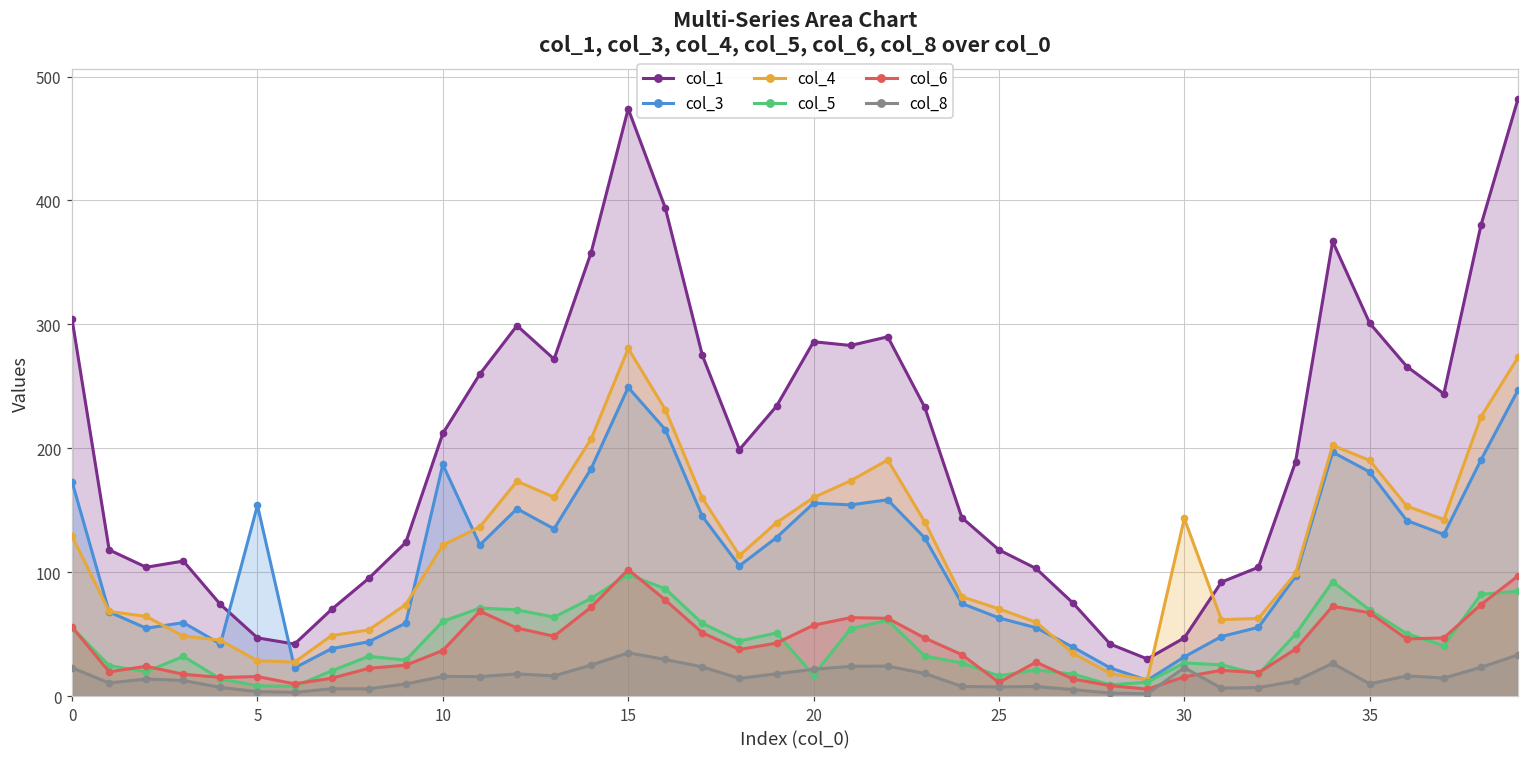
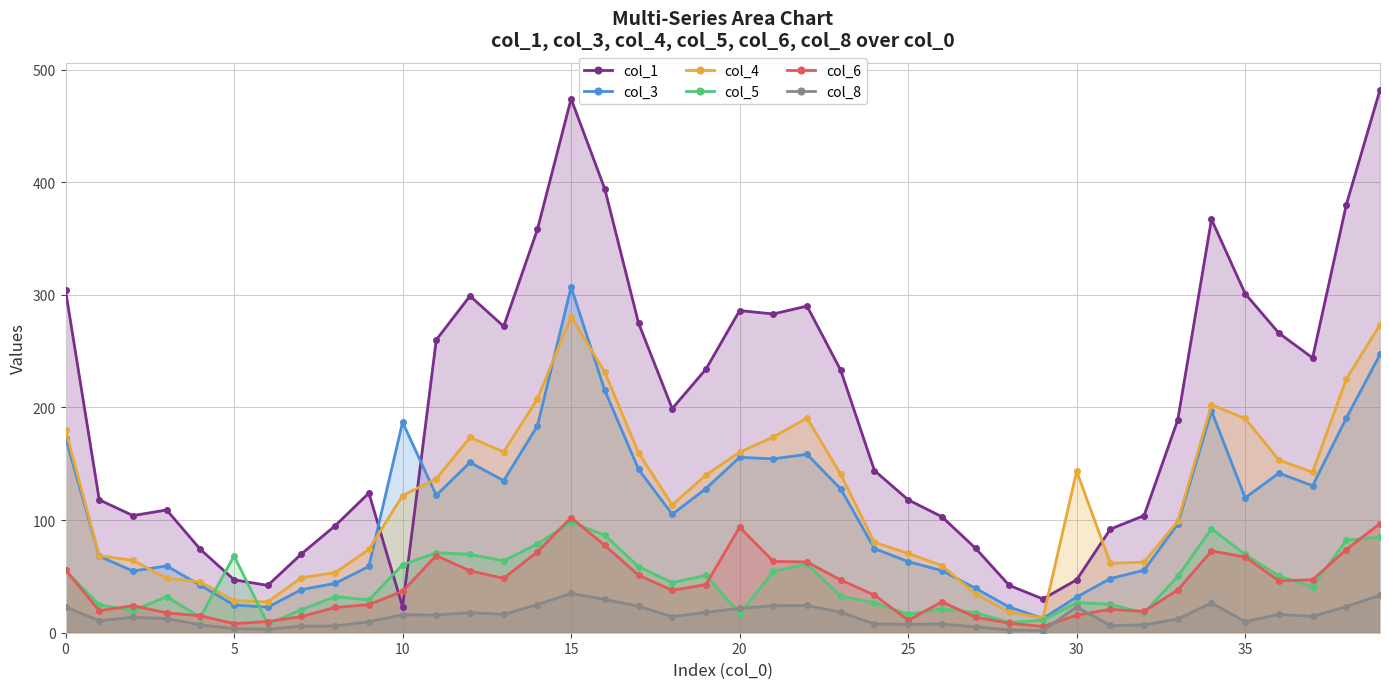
col_4, 0: 129 -> 180
col_3, 5: 154 -> 25
col_5, 5: 8 -> 68
col_6, 5: 16 -> 8
col_1, 10: 212 -> 23
col_3, 15: 249 -> 307
col_6, 20: 57 -> 94
col_3, 35: 181 -> 120
